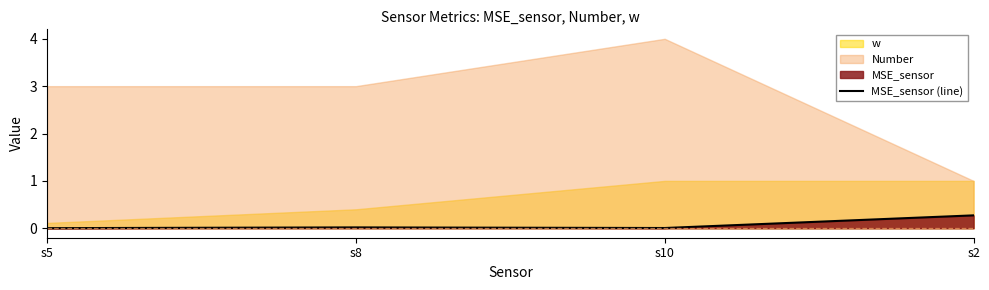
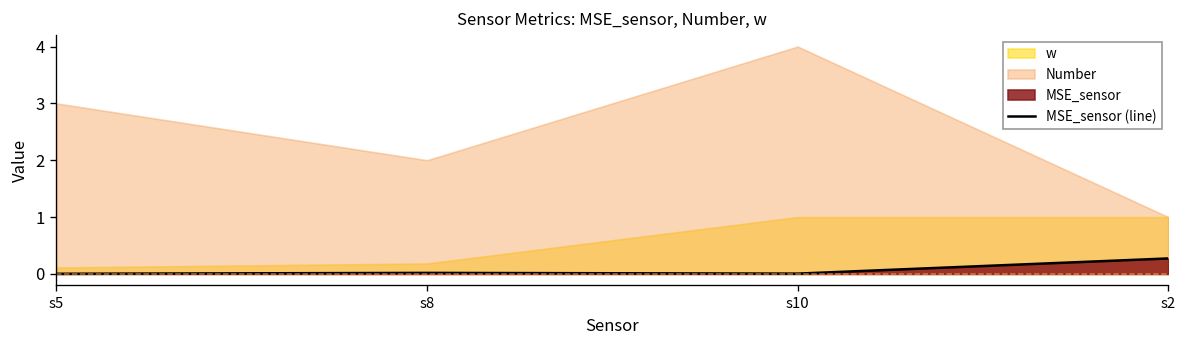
w, s8: 0.4 -> 0.2
Number, s8: 3 -> 2
